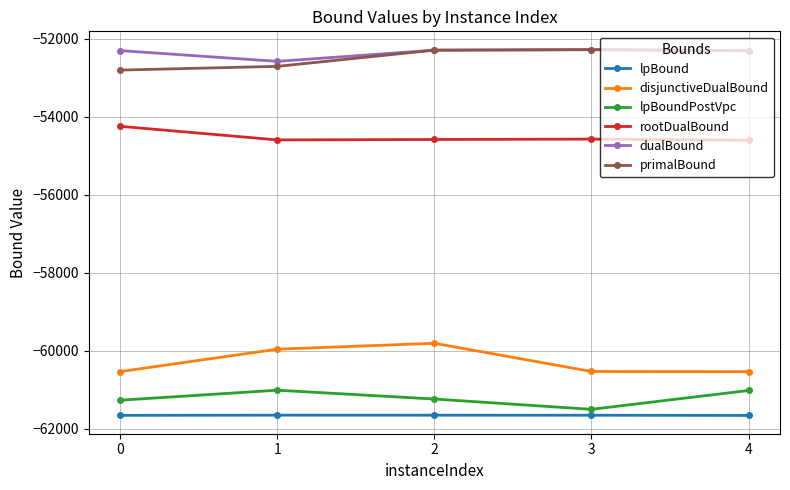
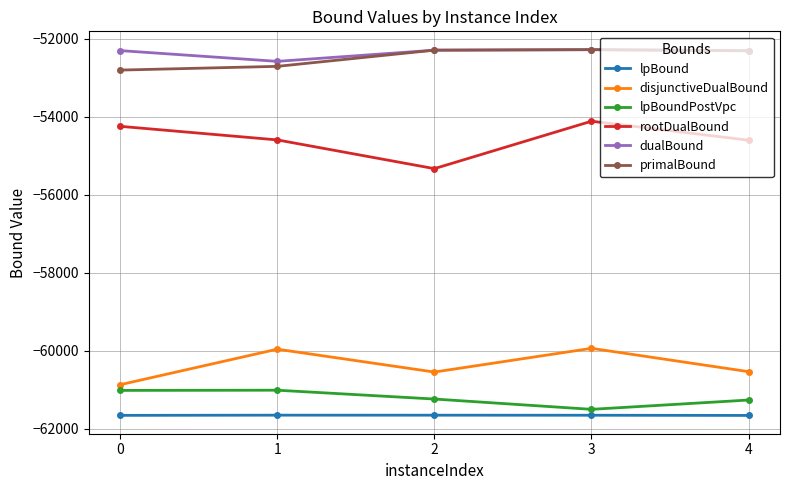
disjunctiveDualBound, 0: -60500 -> -60900
lpBoundPostVpc, 0: -61300 -> -61000
disjunctiveDualBound, 2: -59800 -> -60500
rootDualBound, 2: -54600 -> -55300
disjunctiveDualBound, 3: -60500 -> -59900
rootDualBound, 3: -54600 -> -54100
lpBoundPostVpc, 4: -61000 -> -61300
